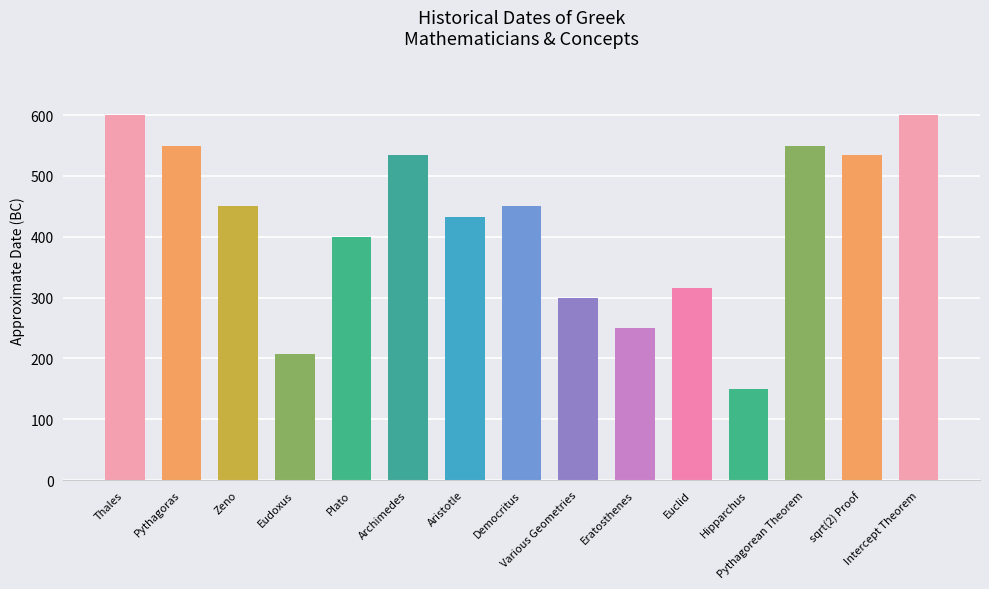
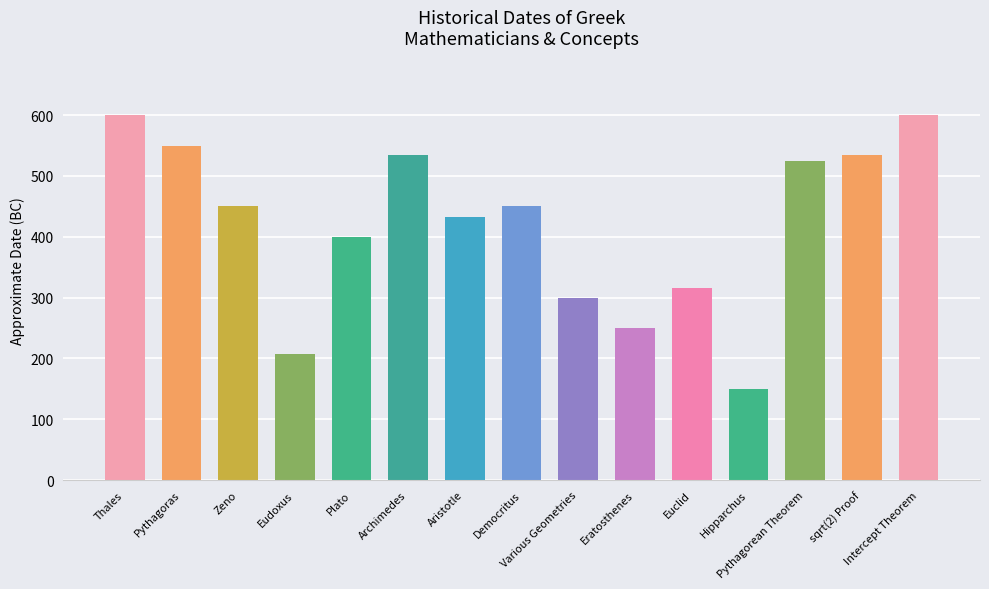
Pythagorean Theorem: 550 -> 530
